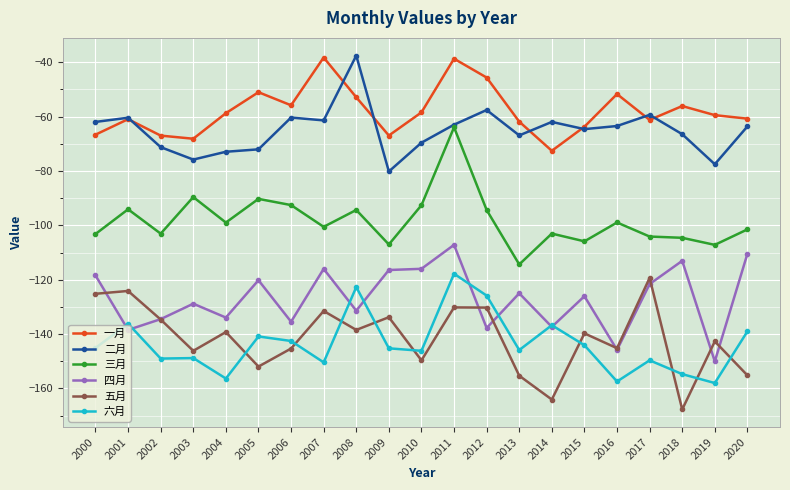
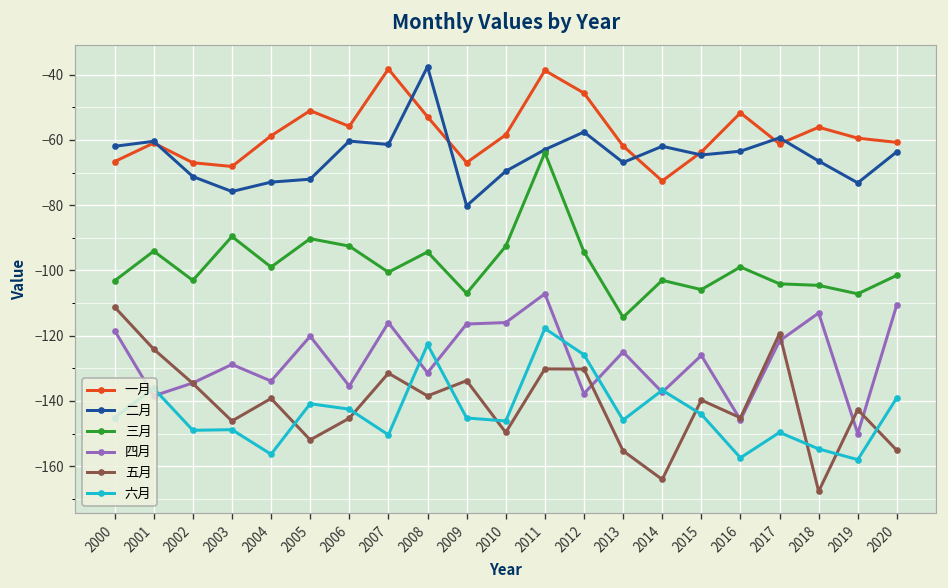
五月, 2000: -125 -> -111
二月, 2019: -78 -> -73
